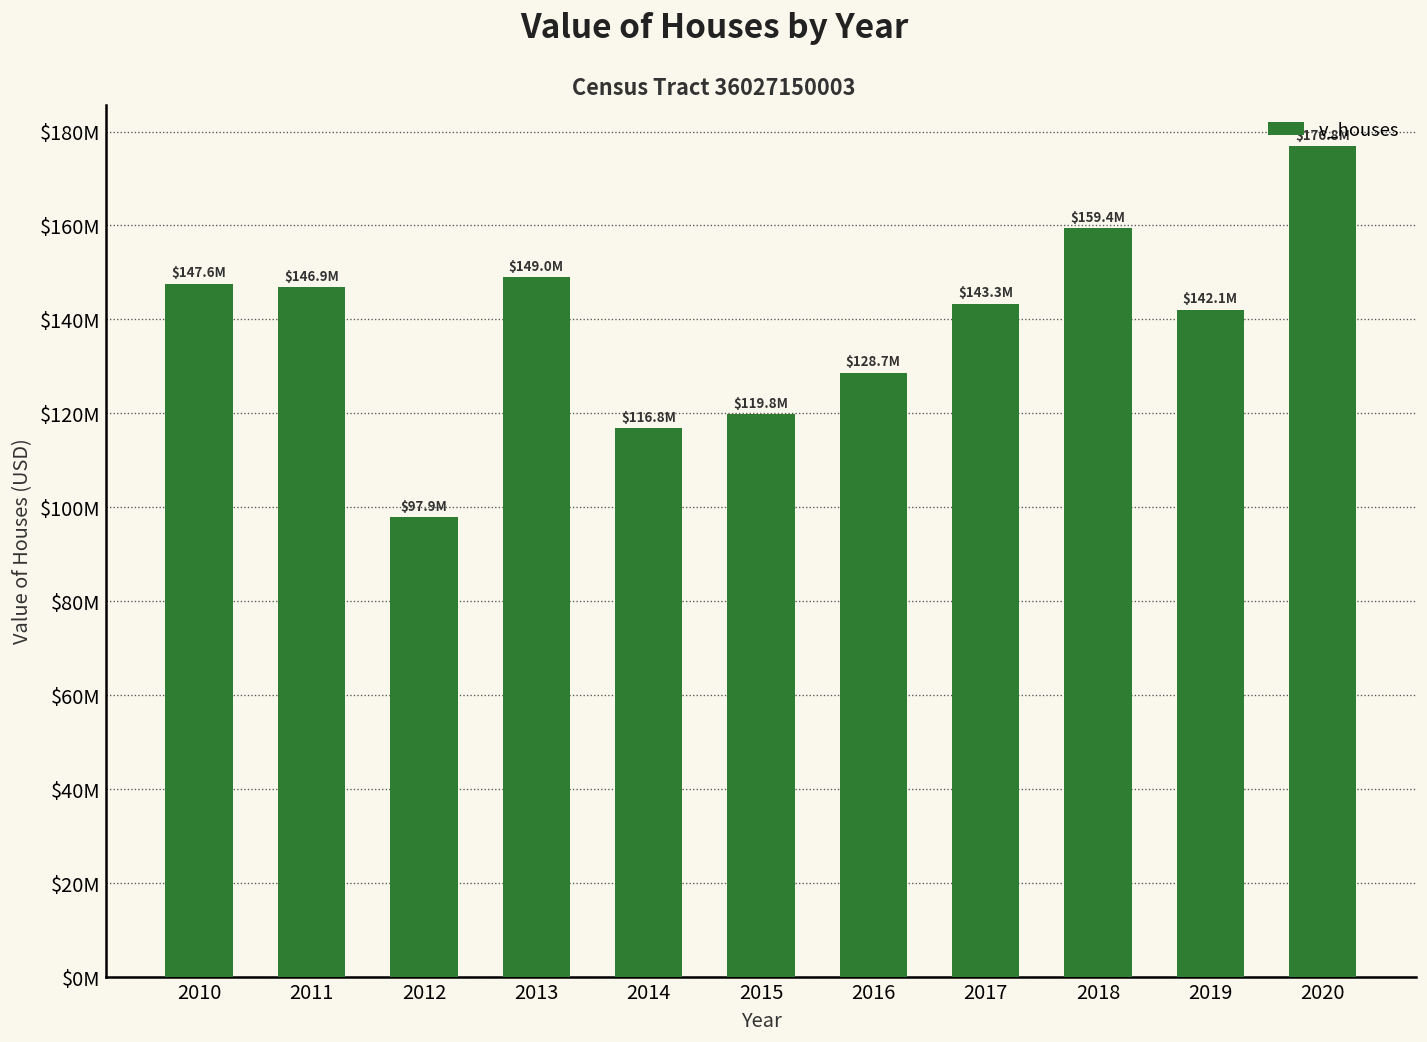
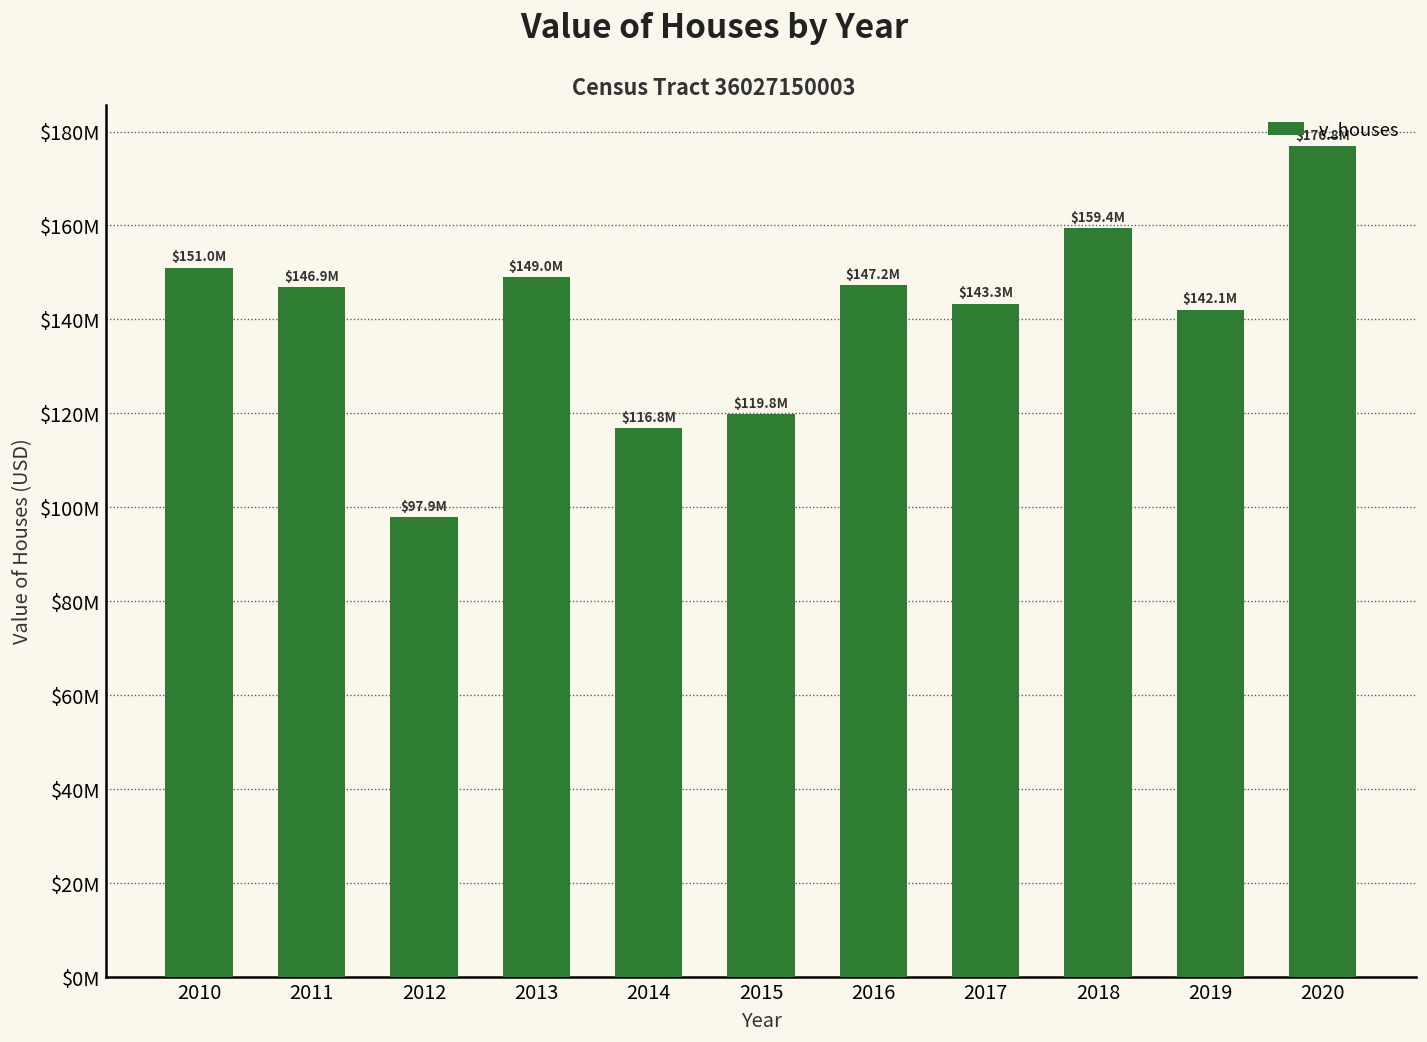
2010: $147.6M -> $151.0M
2016: $128.7M -> $147.2M
